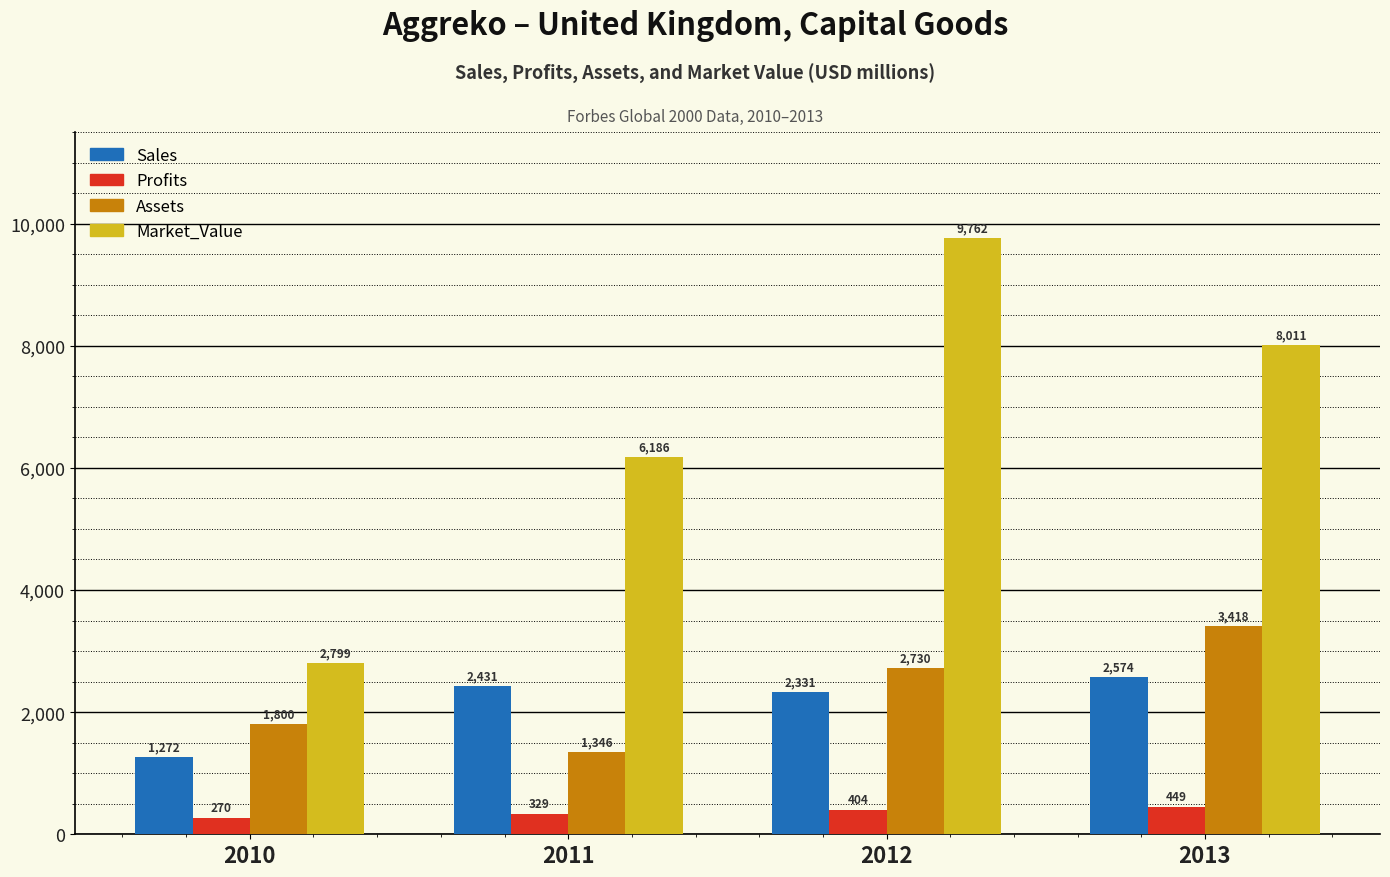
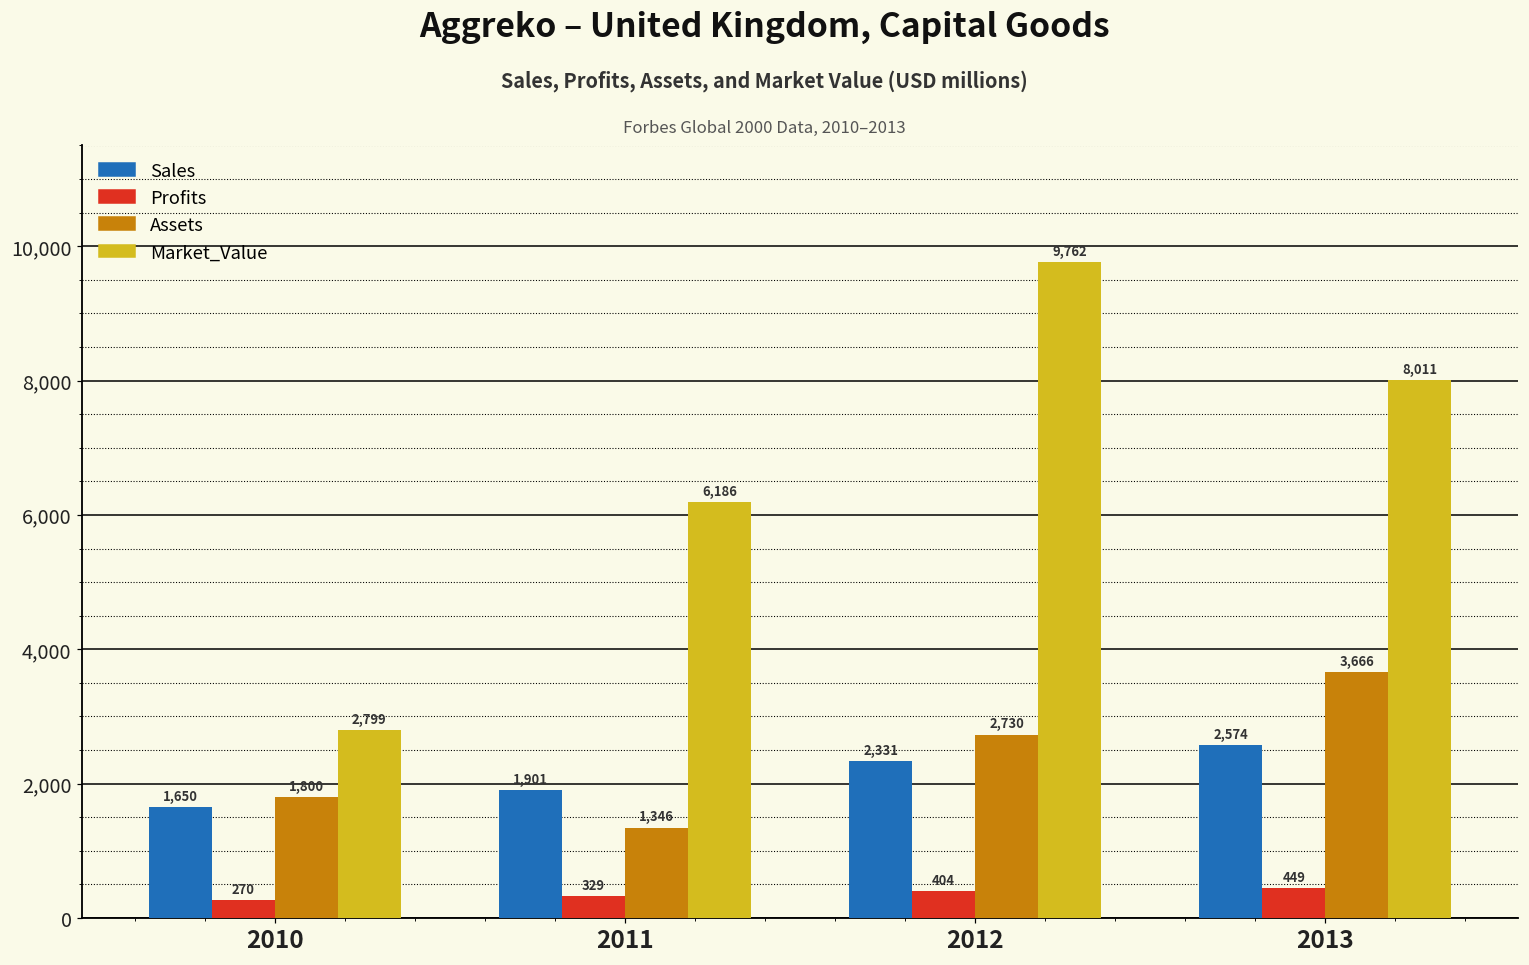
Sales, 2010: 1,272 -> 1,650
Sales, 2011: 2,431 -> 1,901
Assets, 2013: 3,418 -> 3,666
